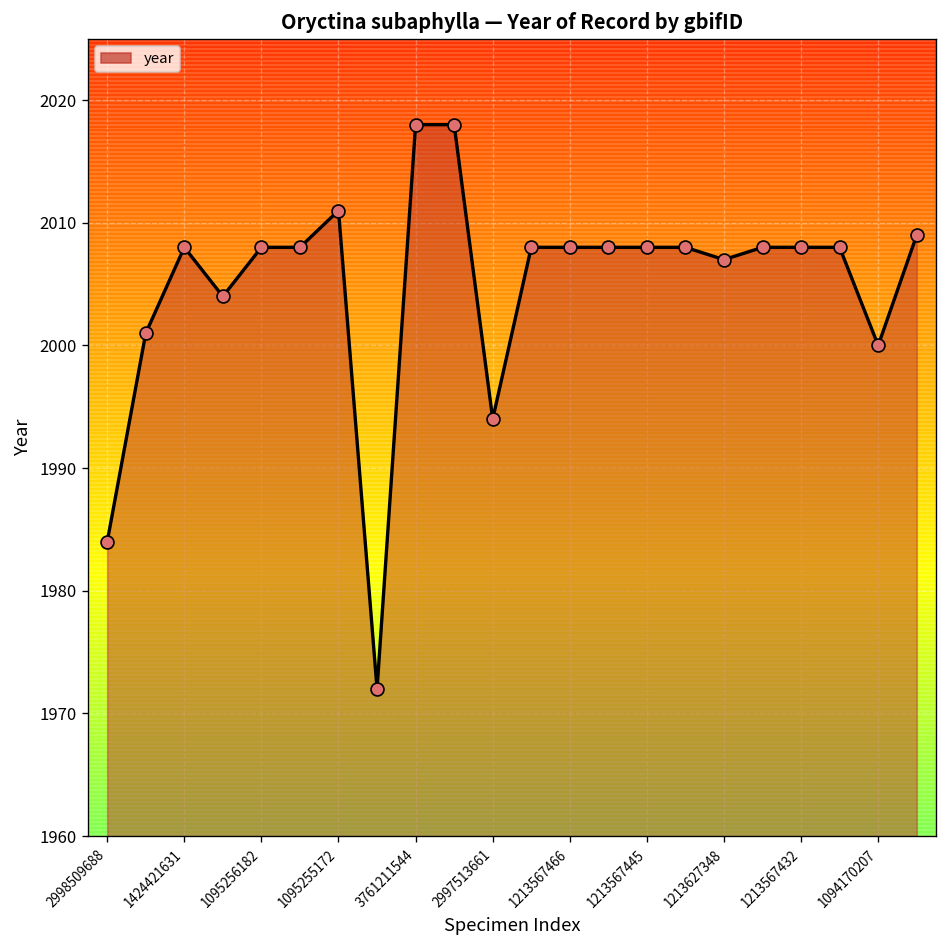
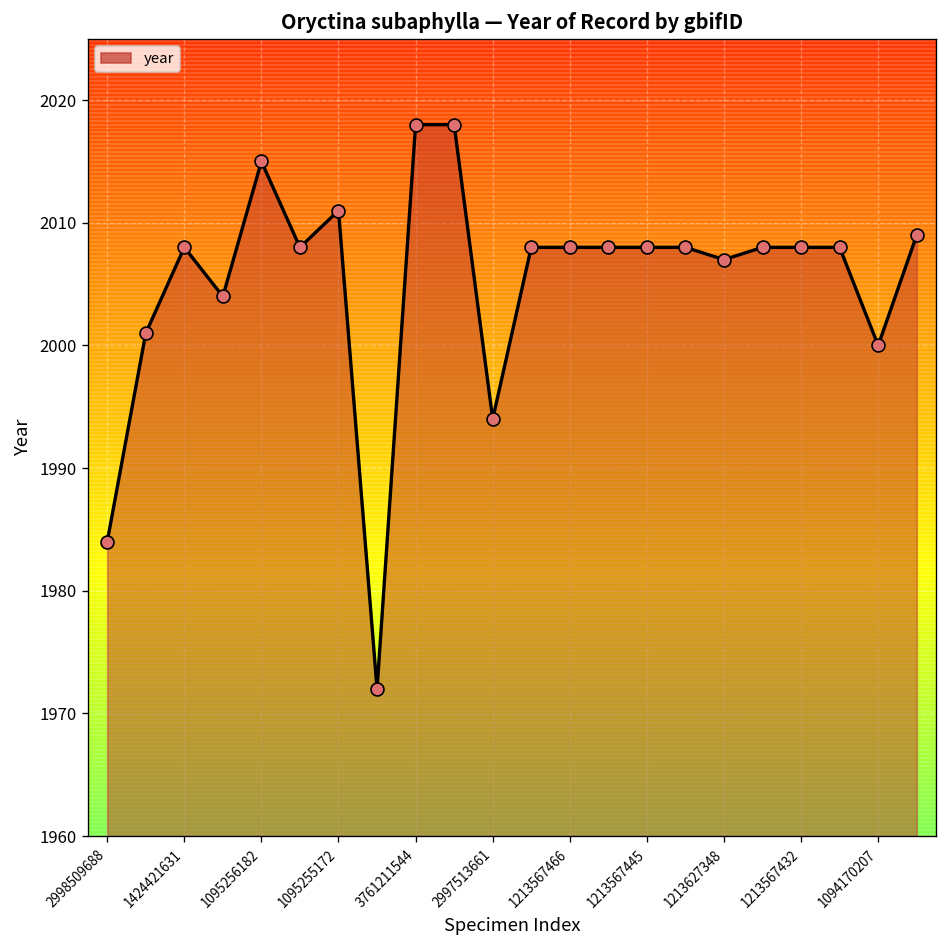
1095256182: 2008 -> 2015
